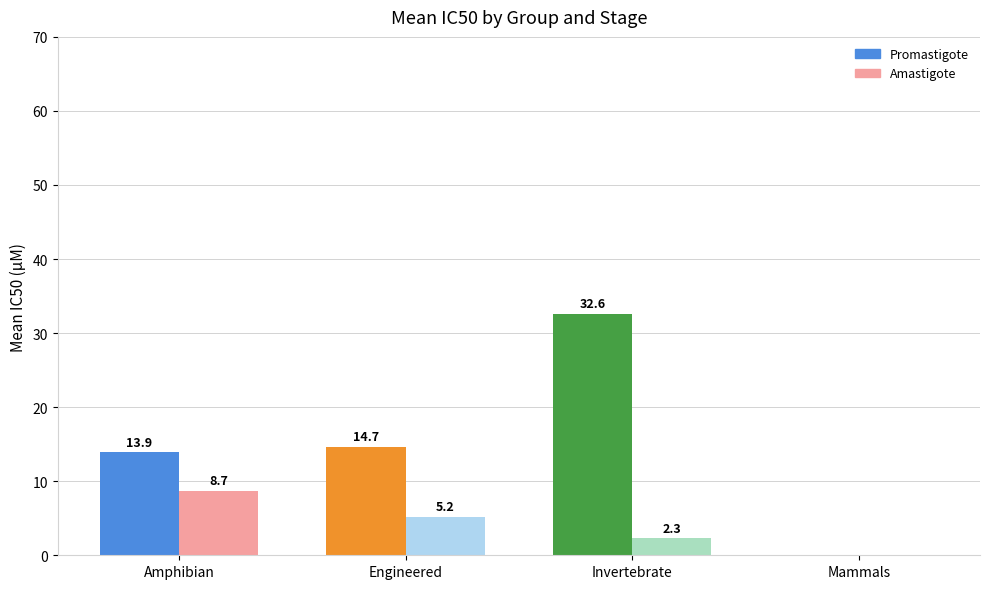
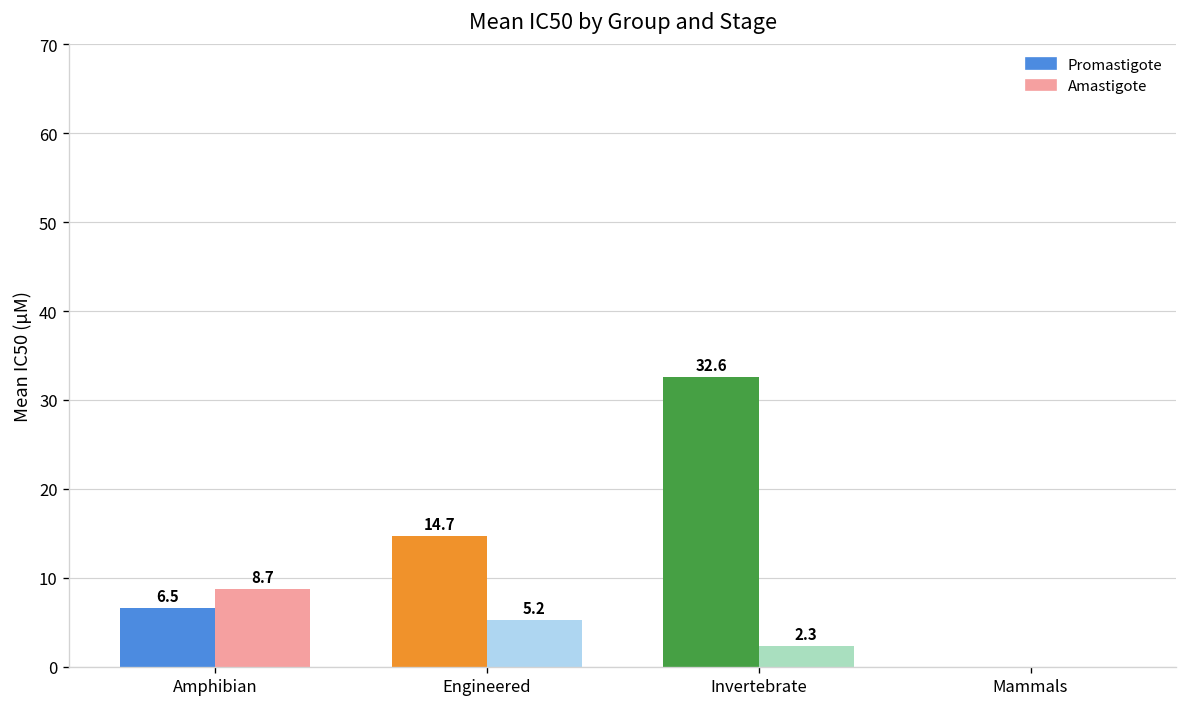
Promastigote, Amphibian: 13.9 -> 6.5
